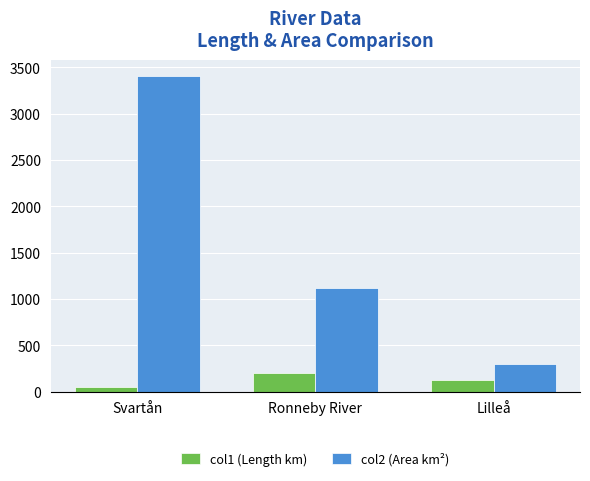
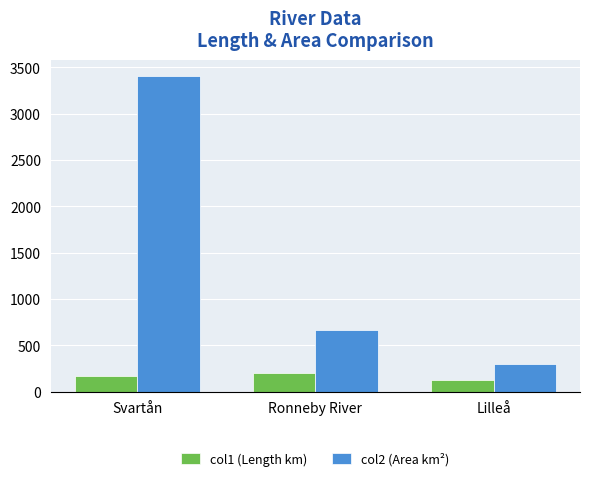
col1 (Length km), Svartån: 100 -> 200
col2 (Area km²), Ronneby River: 1100 -> 700
